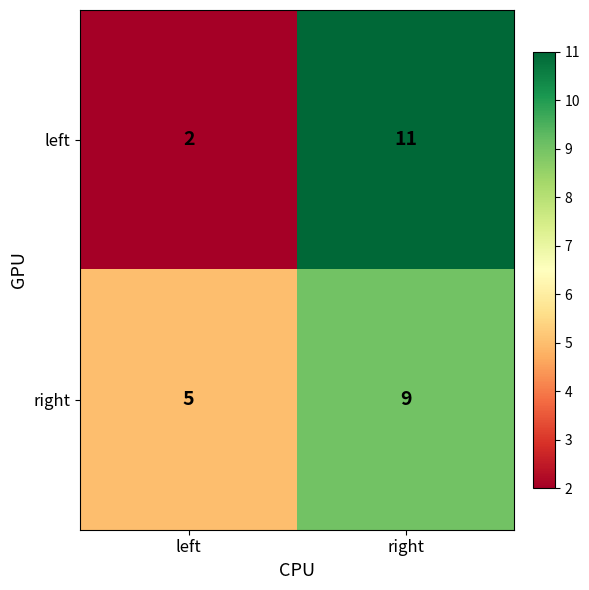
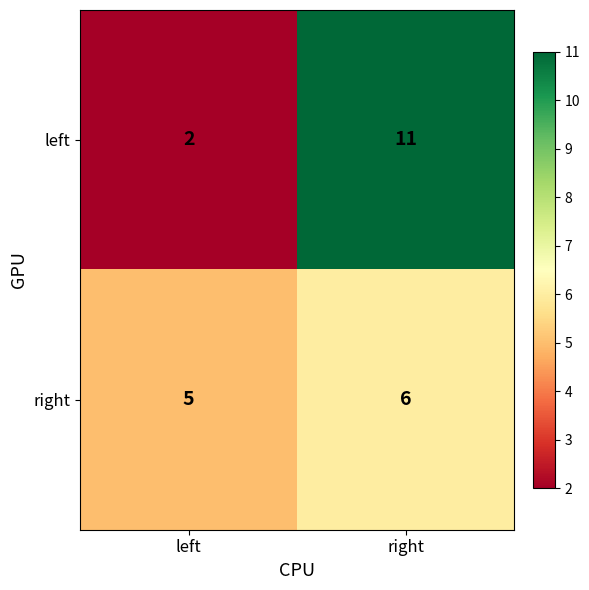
right, right: 9 -> 6
